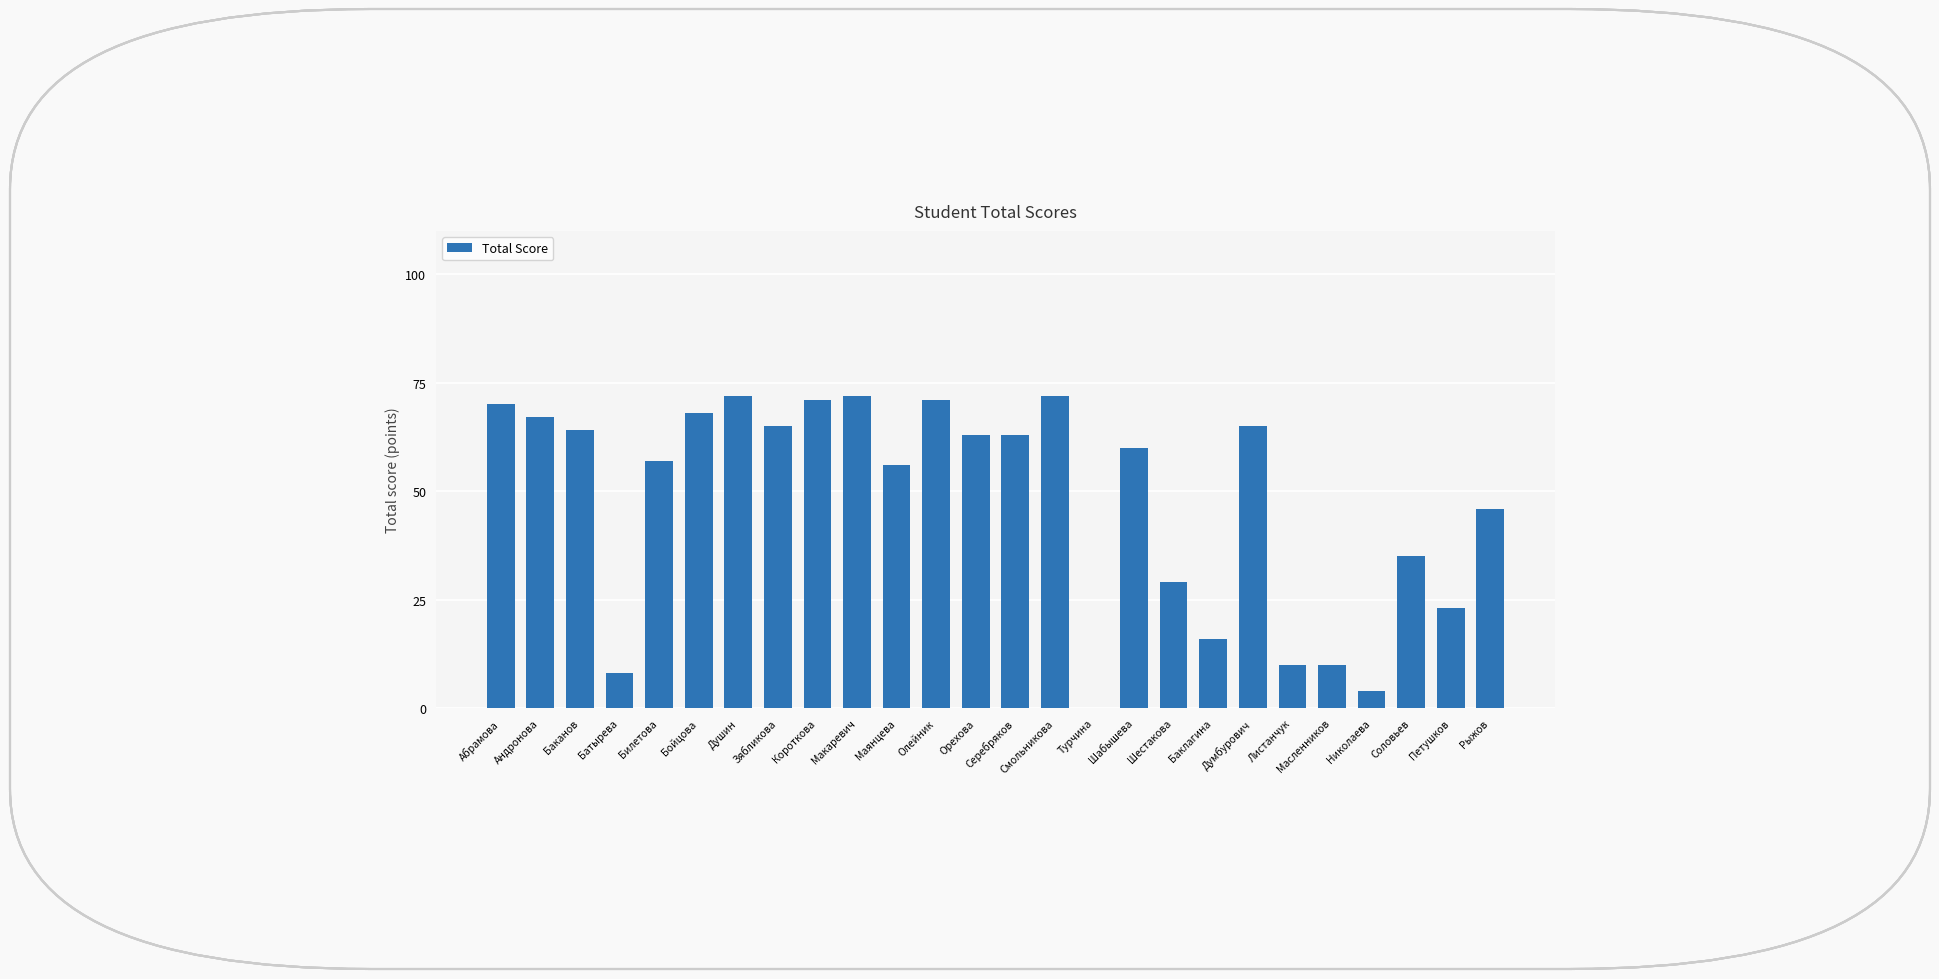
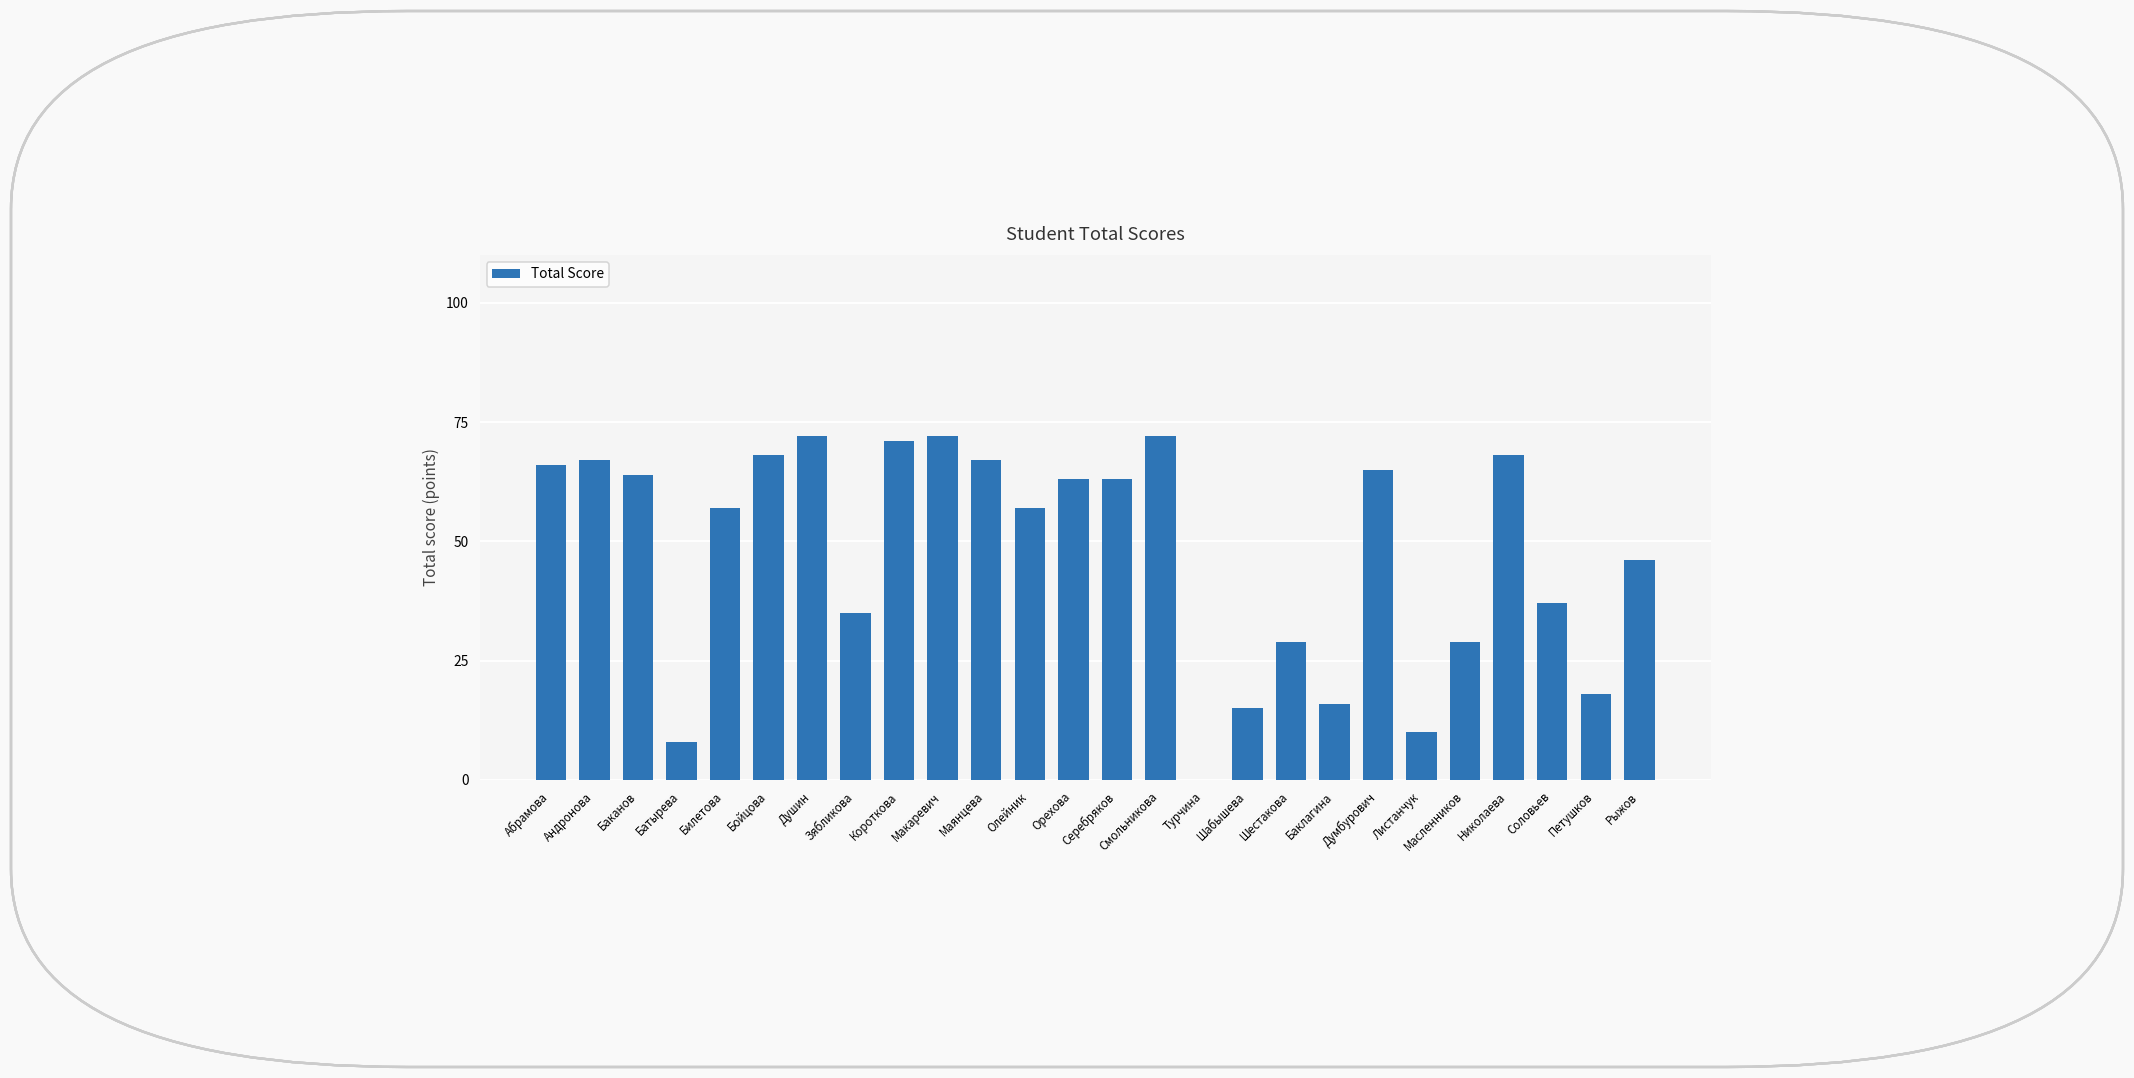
Абрамова: 70 -> 66
Зябликова: 65 -> 35
Маянцева: 56 -> 67
Олейник: 71 -> 57
Шабышева: 60 -> 15
Масленников: 10 -> 29
Николаева: 4 -> 68
Соловьев: 35 -> 37
Петушков: 23 -> 18
